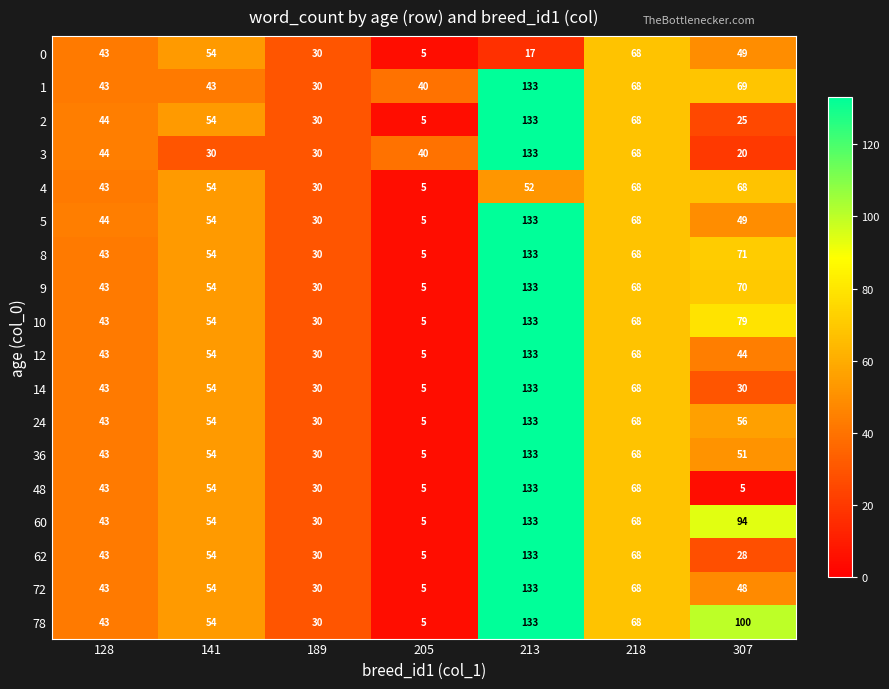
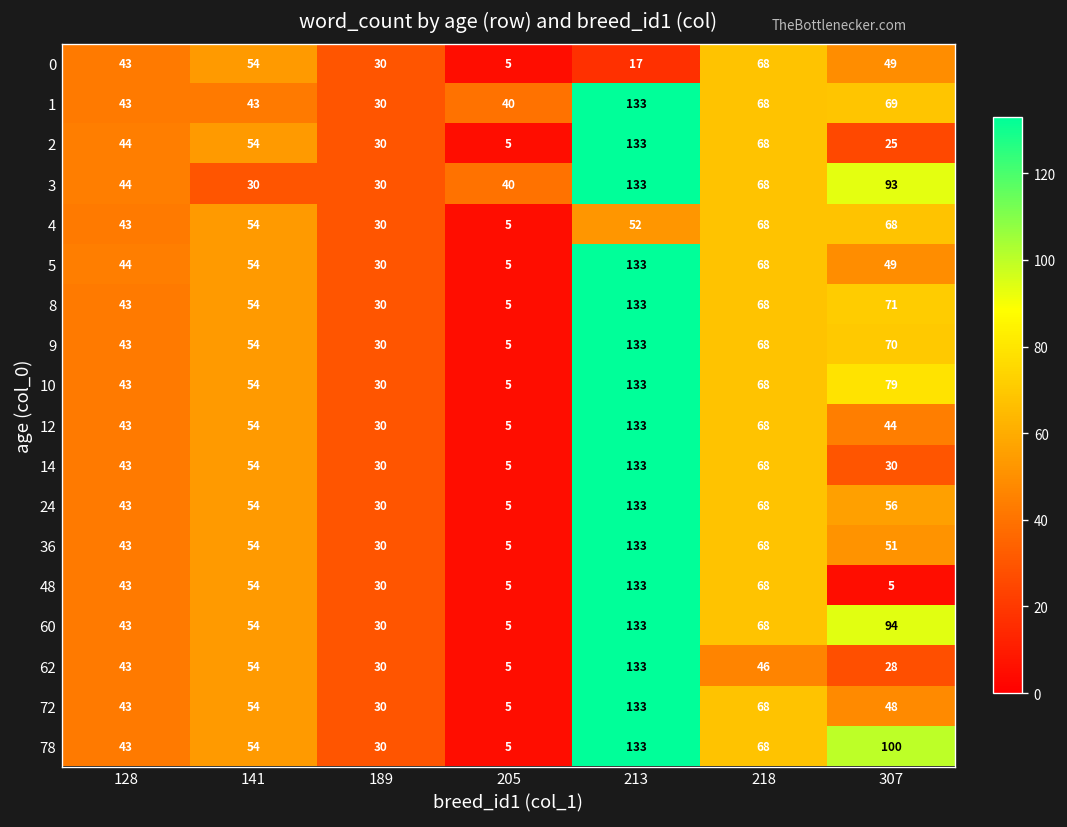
3, 307: 20 -> 93
62, 218: 68 -> 46
